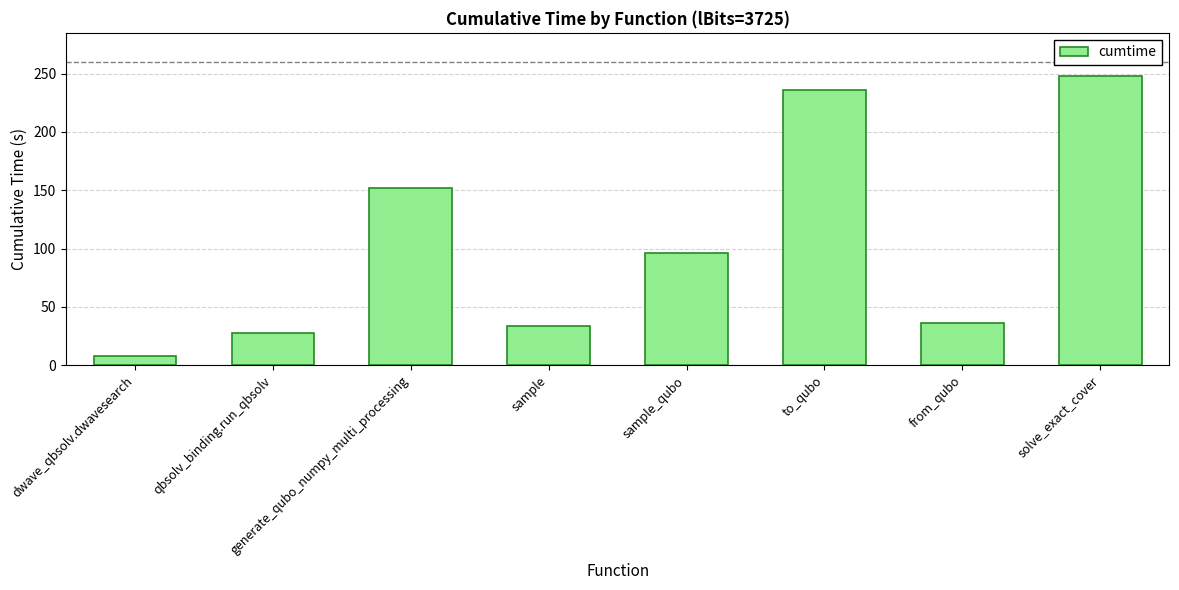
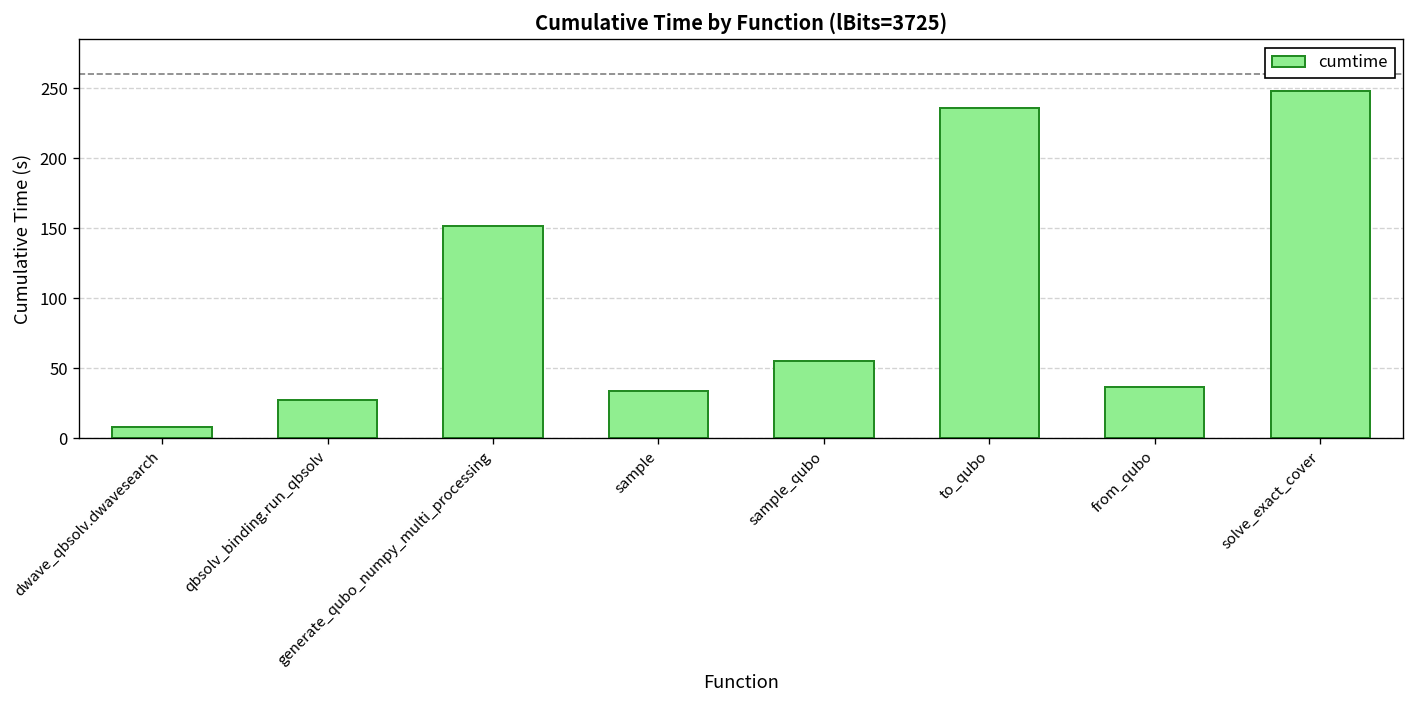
sample_qubo: 96 -> 55
